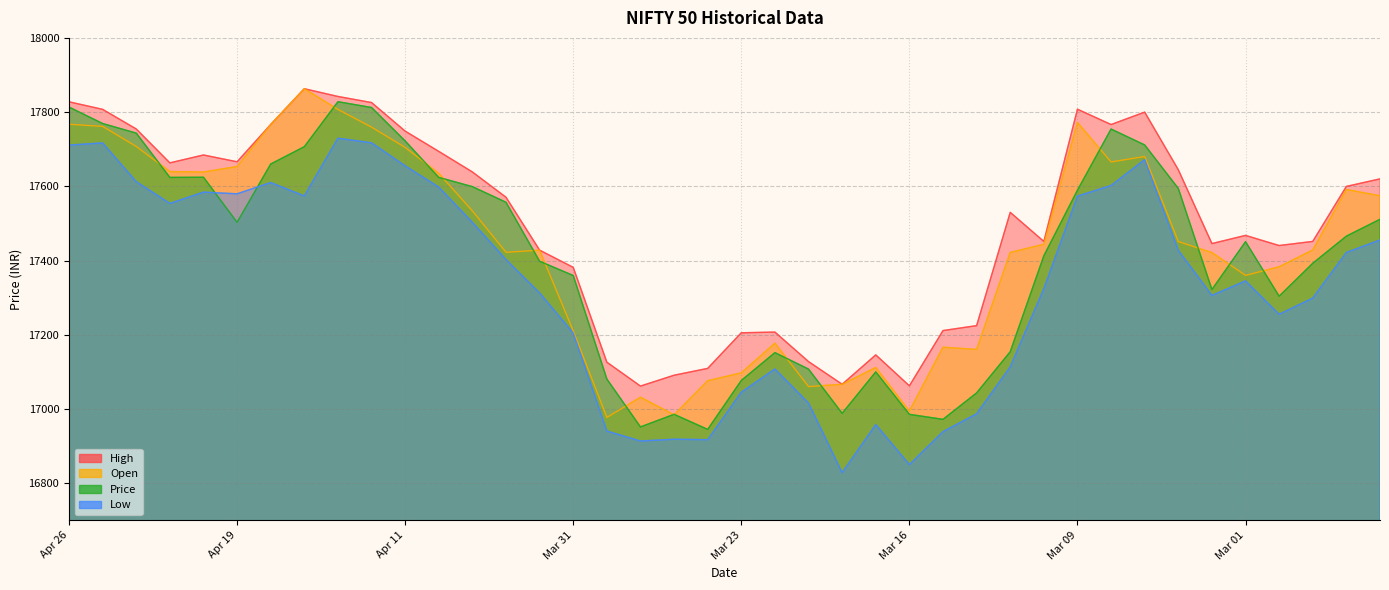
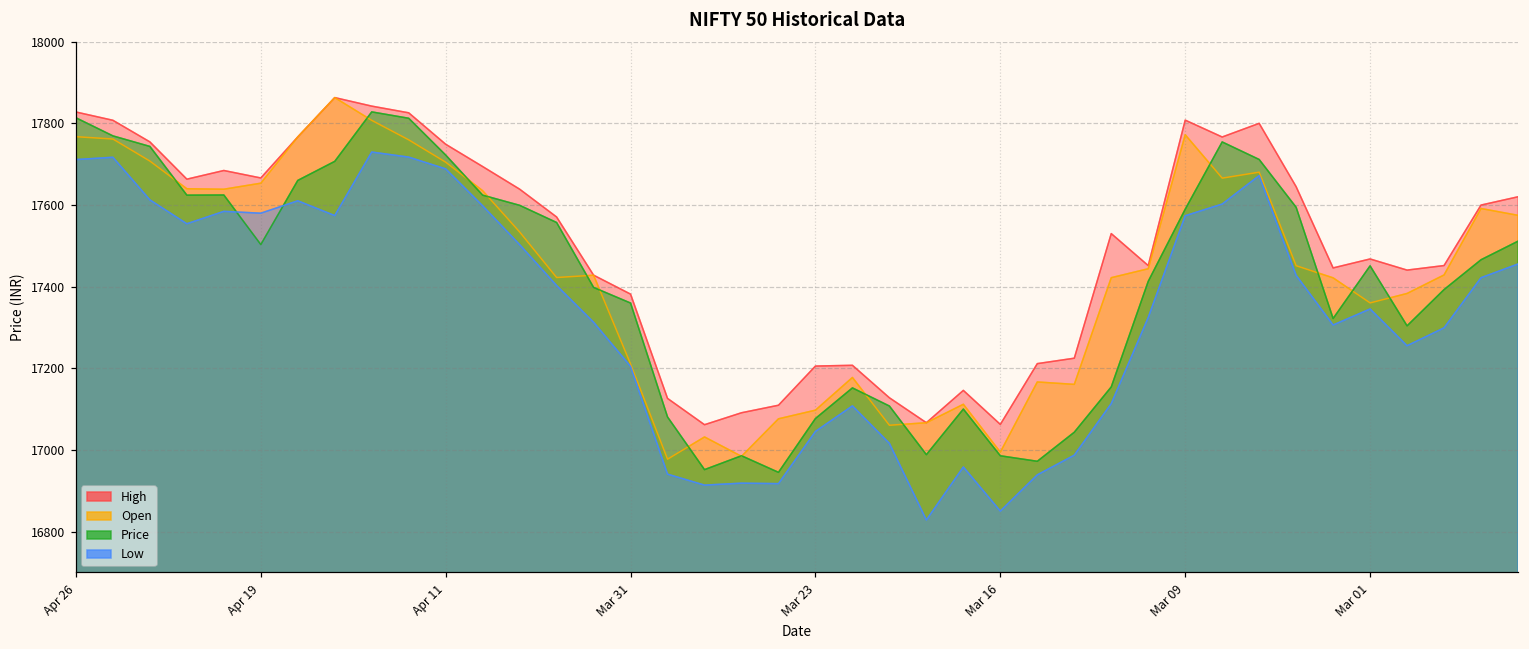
Low, Apr 11: 17660 -> 17690
